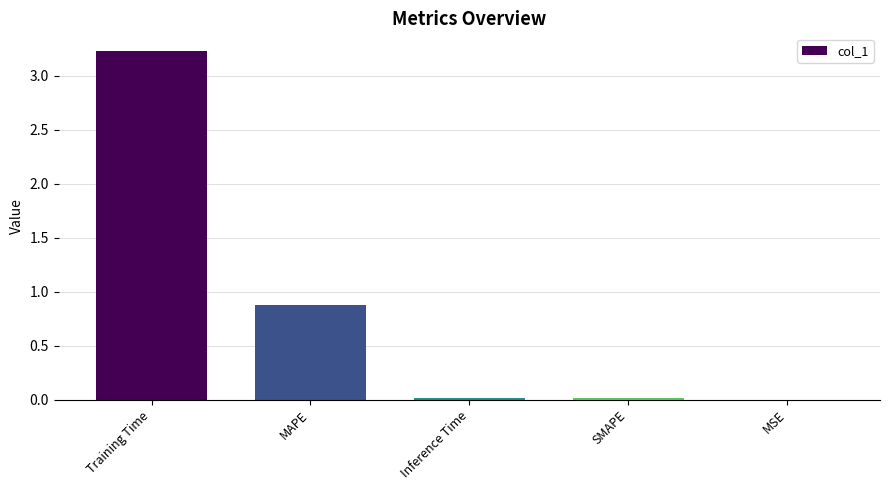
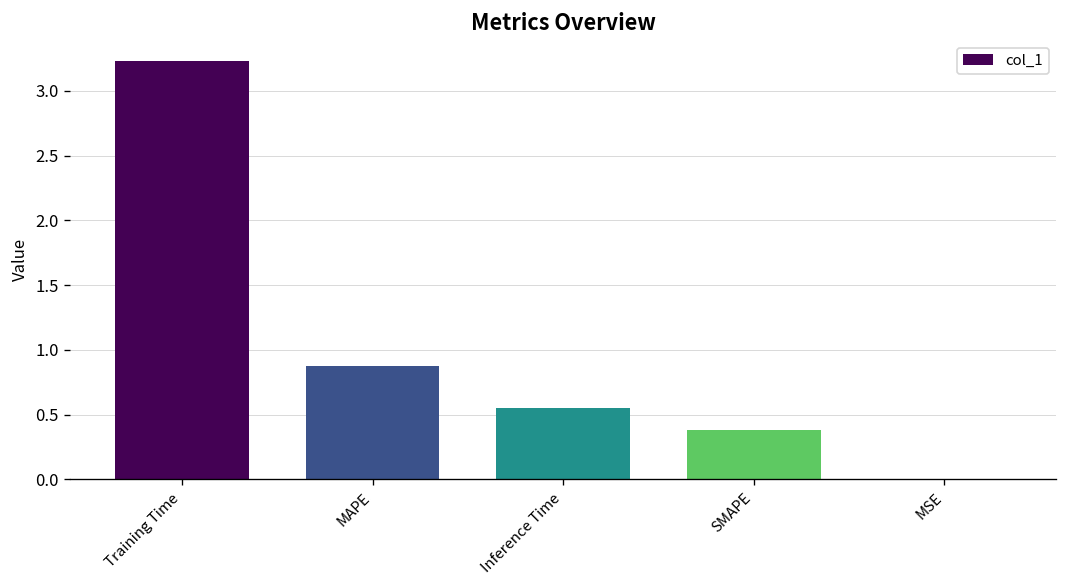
Inference Time: 0.01 -> 0.55
SMAPE: 0.01 -> 0.38
